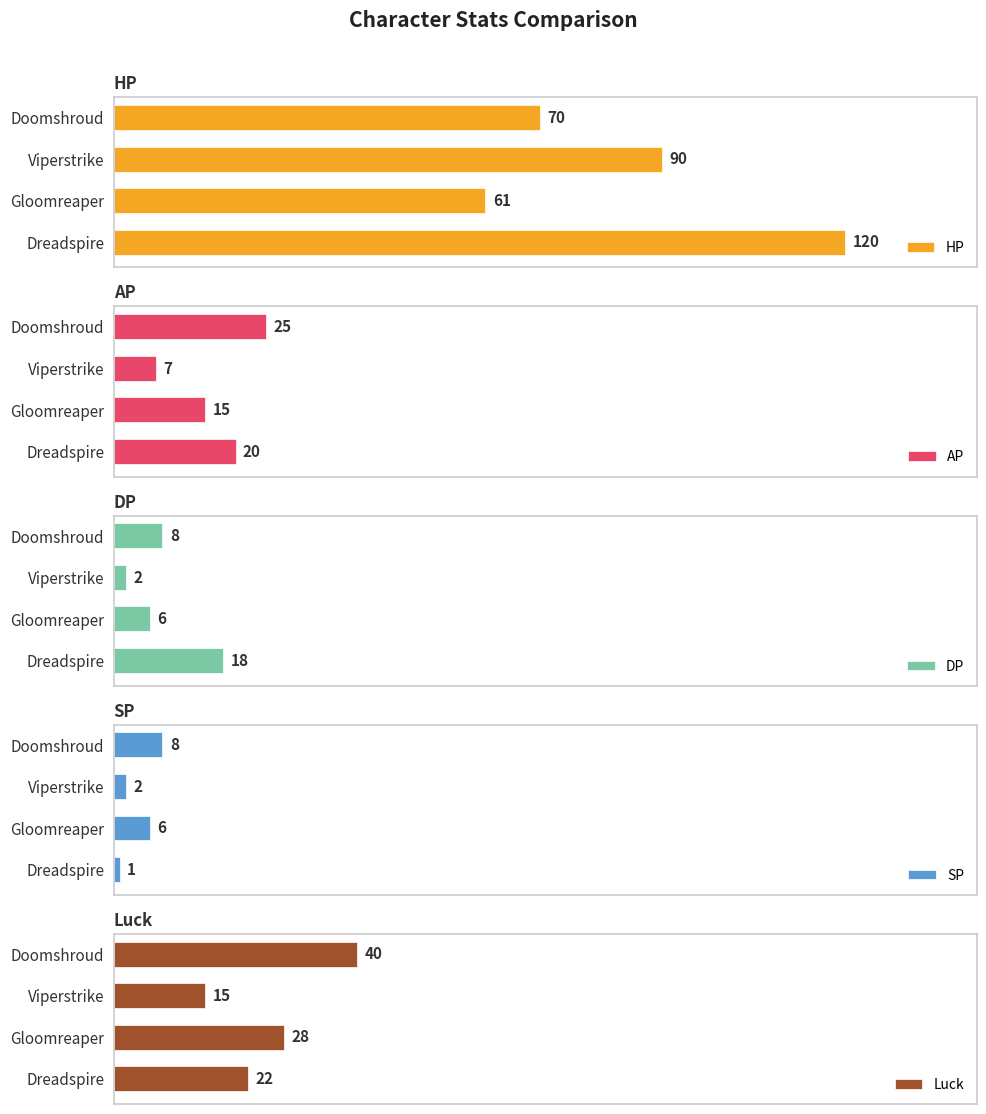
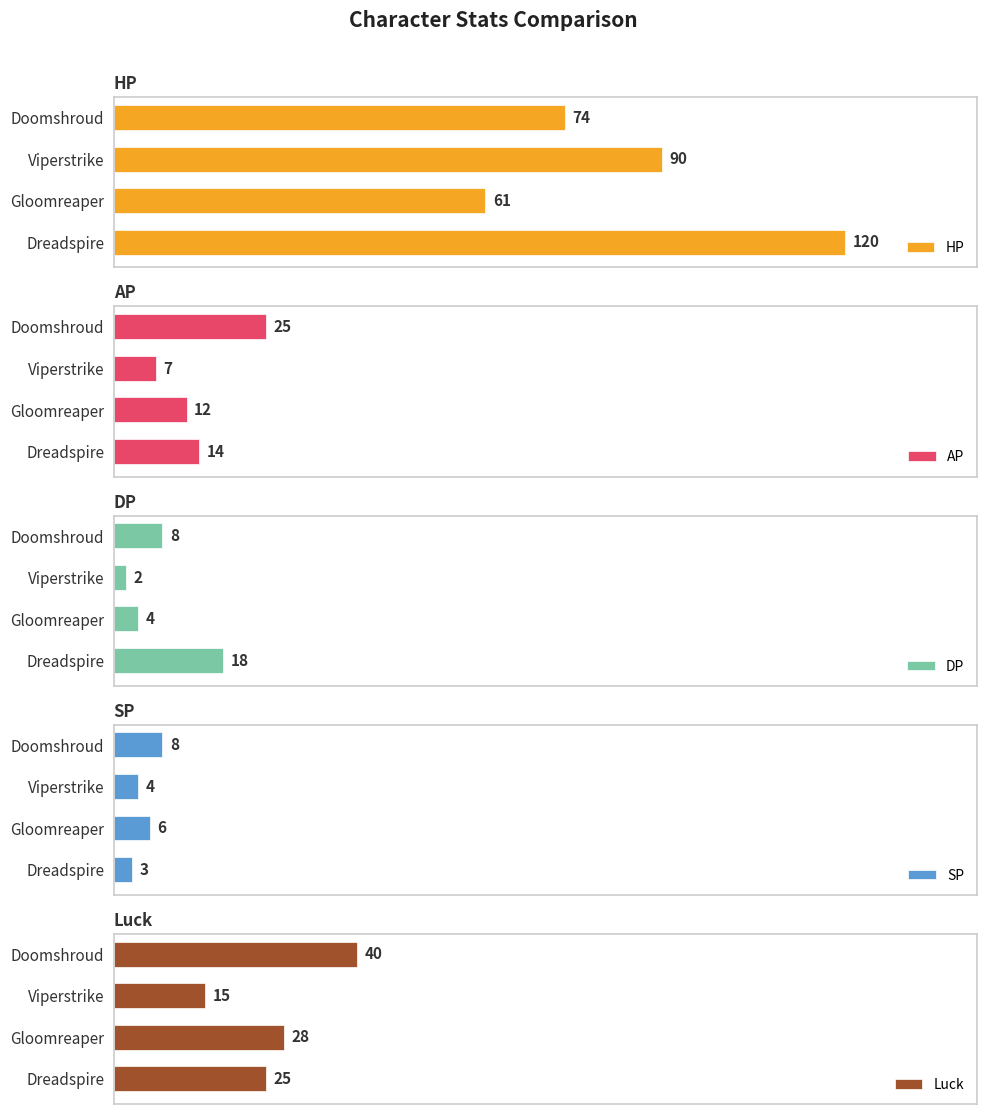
HP, HP, Doomshroud: 70 -> 74
AP, AP, Gloomreaper: 15 -> 12
AP, AP, Dreadspire: 20 -> 14
DP, DP, Gloomreaper: 6 -> 4
SP, SP, Viperstrike: 2 -> 4
SP, SP, Dreadspire: 1 -> 3
Luck, Luck, Dreadspire: 22 -> 25
